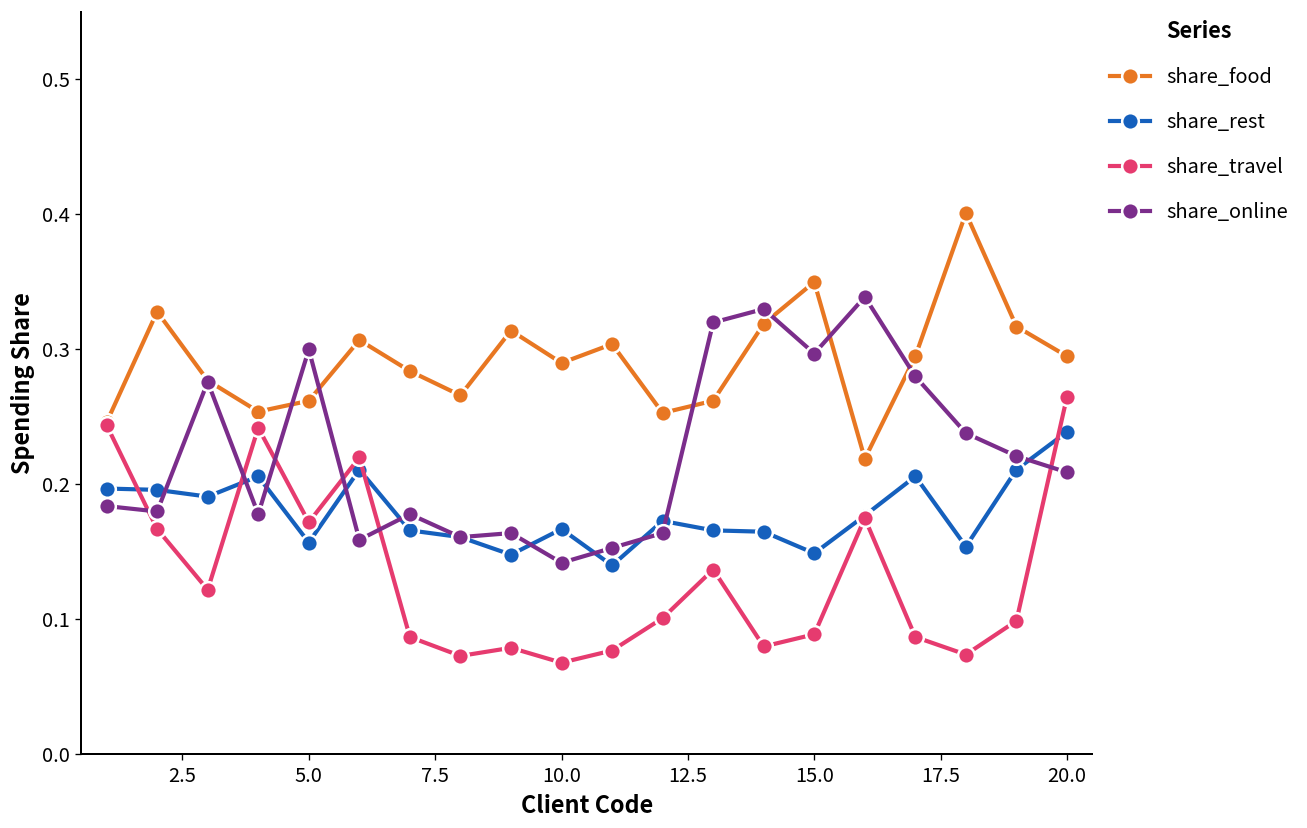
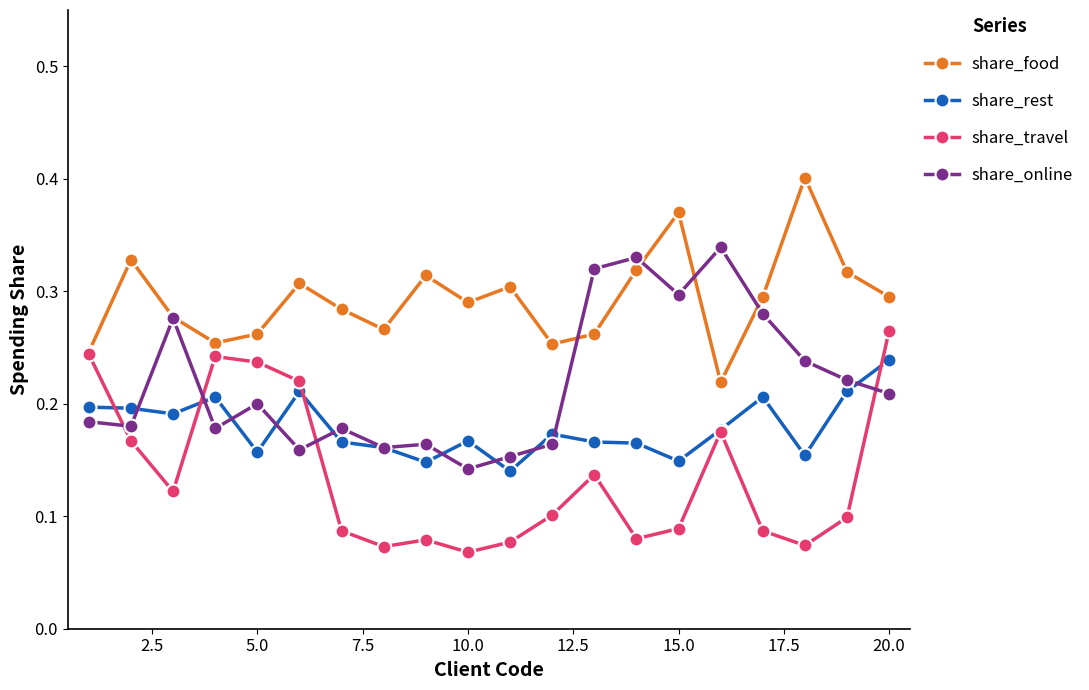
share_travel, 5.0: 0.172 -> 0.237
share_online, 5.0: 0.3 -> 0.2
share_food, 15.0: 0.35 -> 0.37
